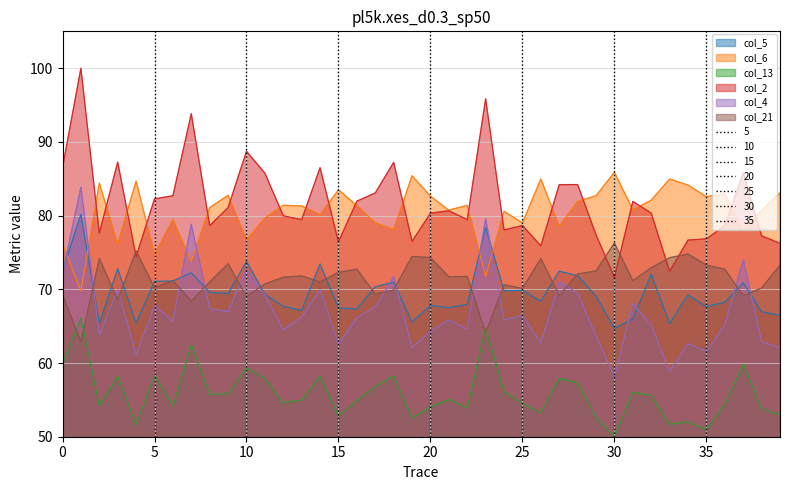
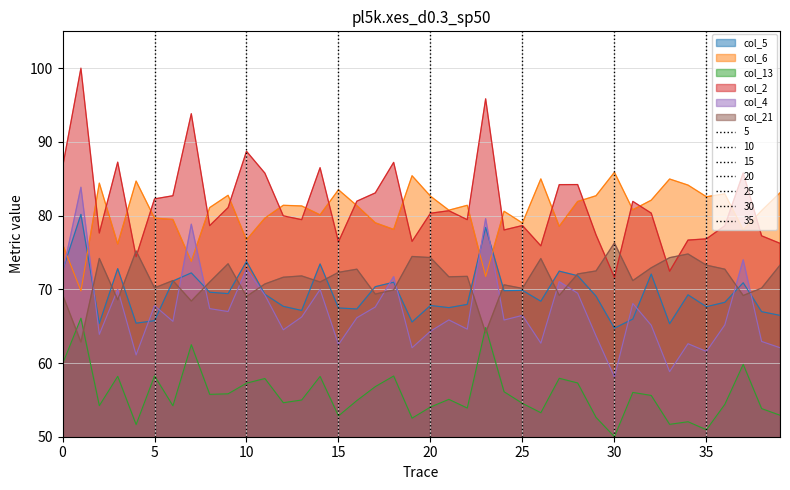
col_5, 5: 71 -> 66
col_6, 5: 75 -> 80
col_13, 10: 59 -> 57
